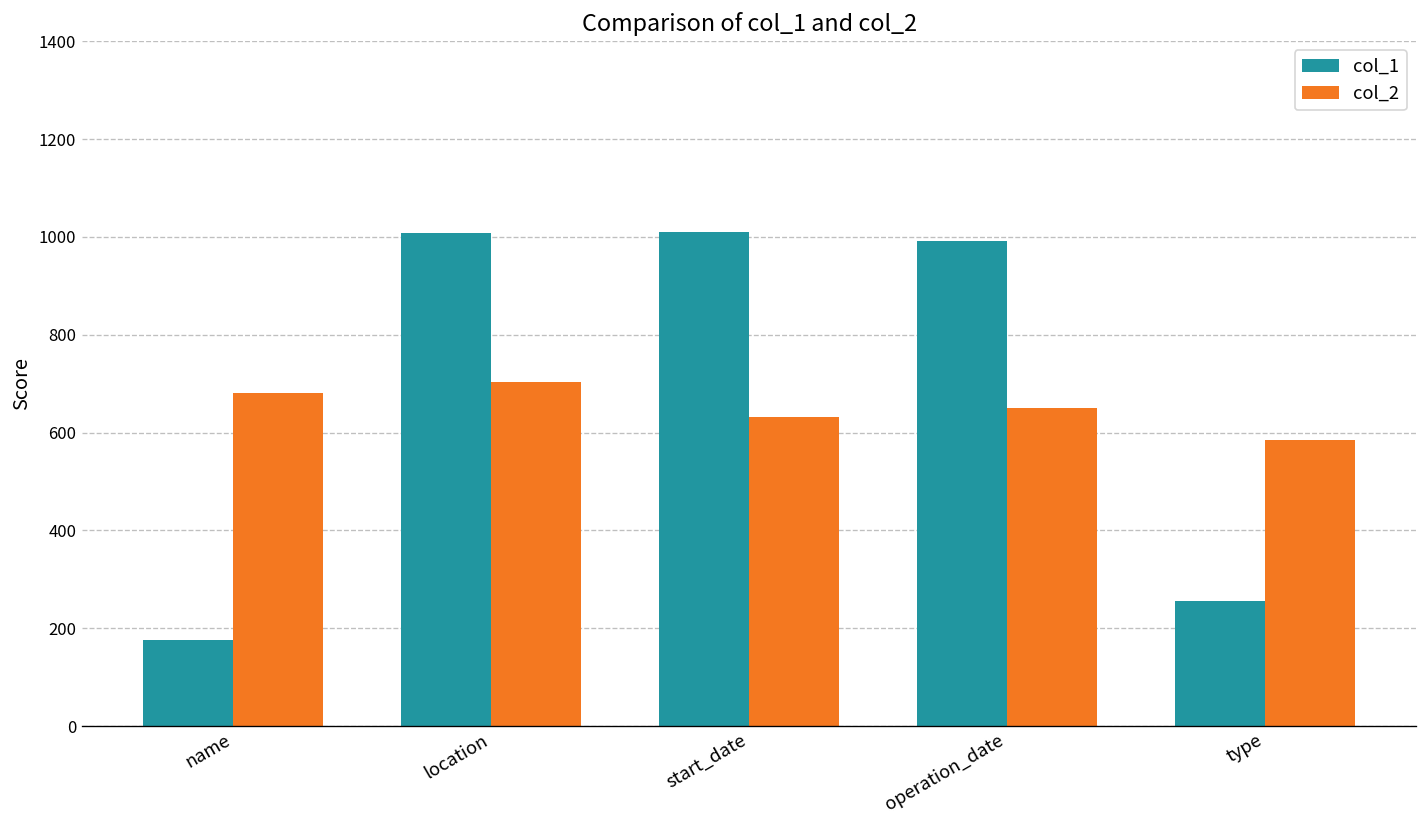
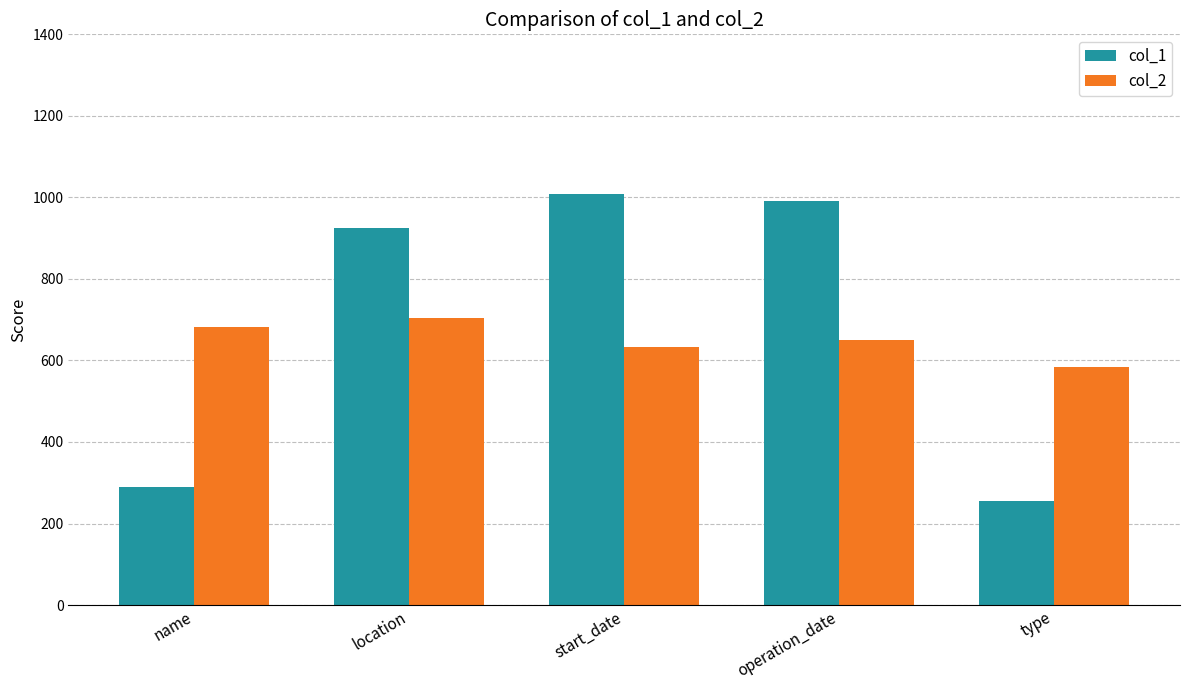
col_1, name: 180 -> 290
col_1, location: 1010 -> 930
